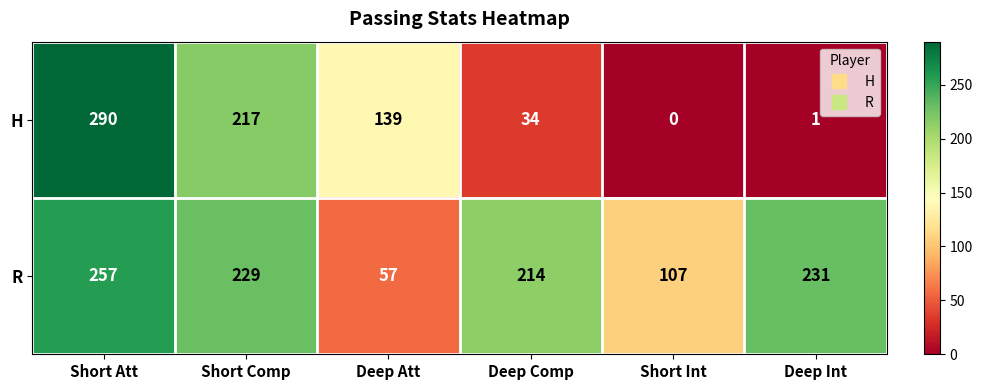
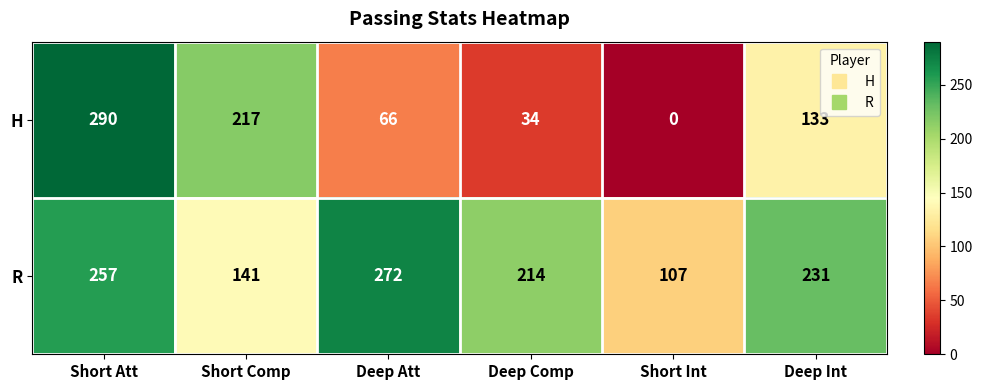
H, Deep Att: 139 -> 66
H, Deep Int: 1 -> 133
R, Short Comp: 229 -> 141
R, Deep Att: 57 -> 272
